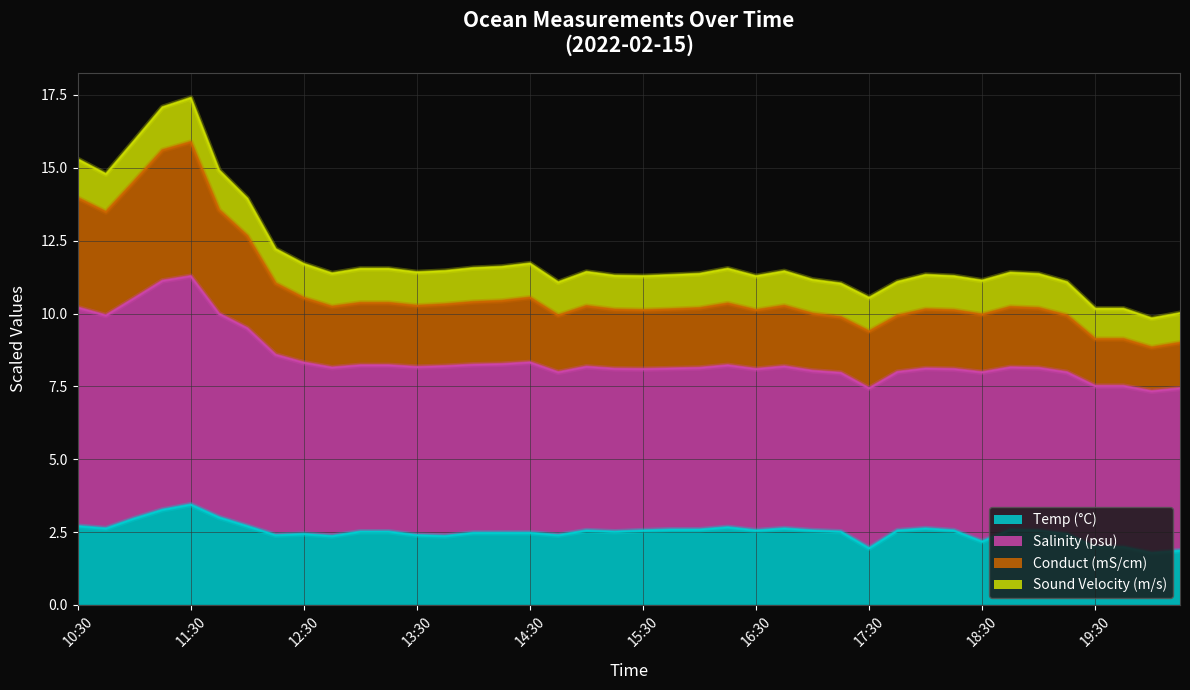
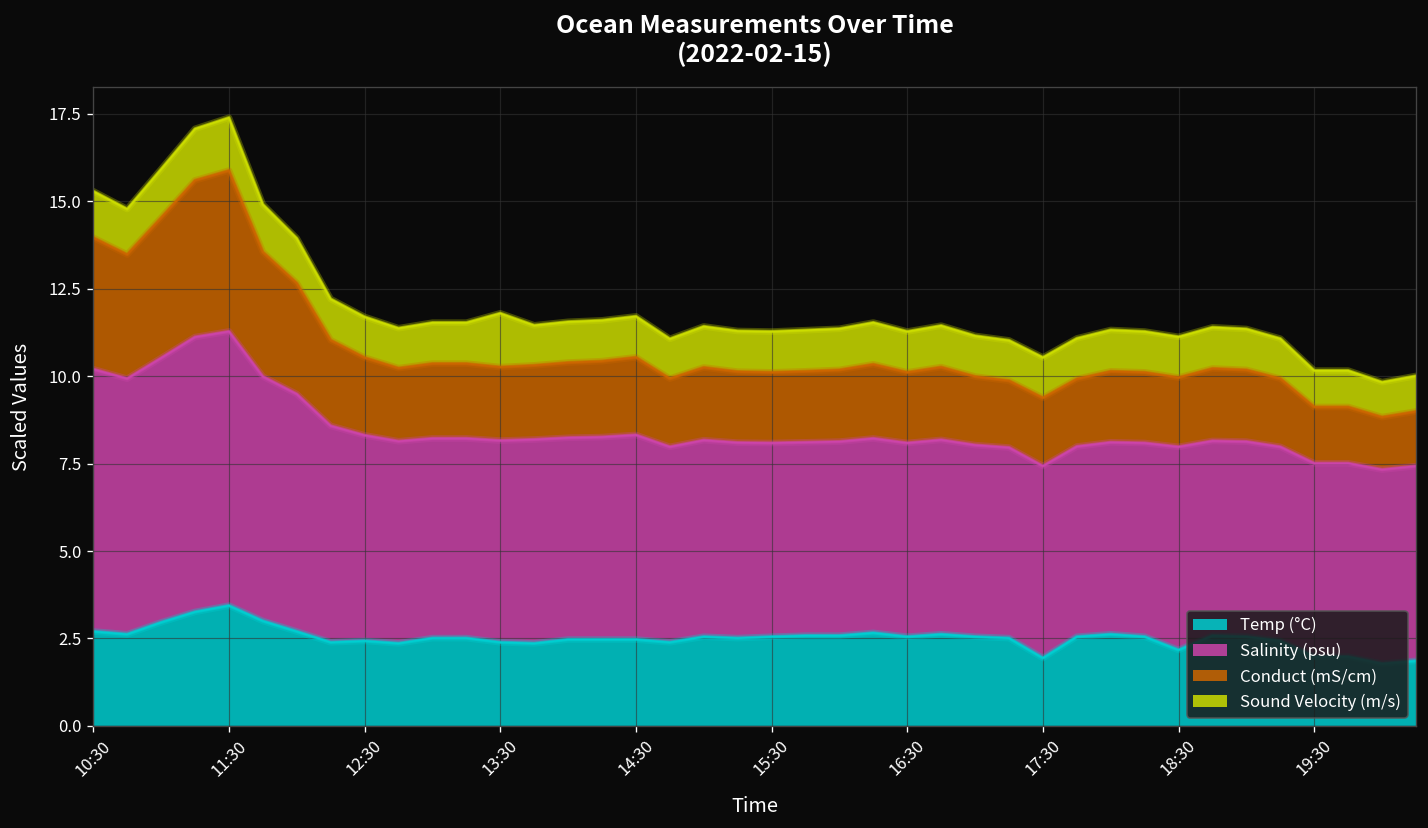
Sound Velocity (m/s), 13:30: 1.2 -> 1.5
